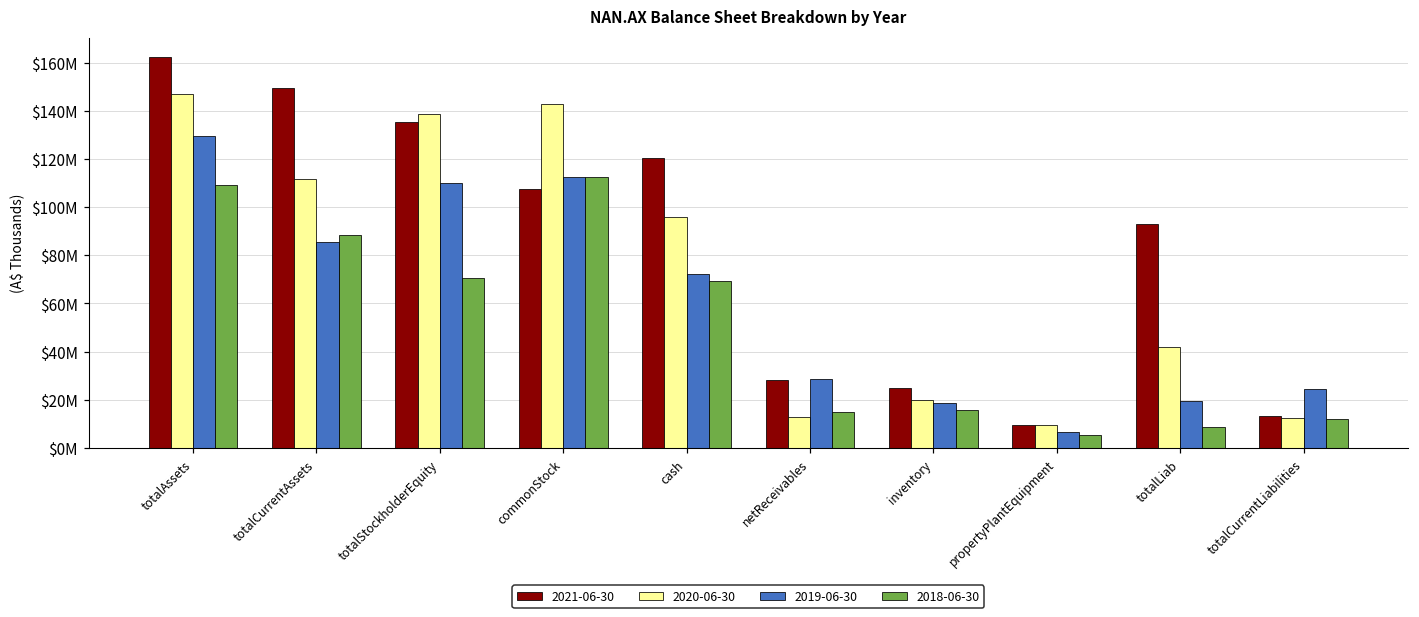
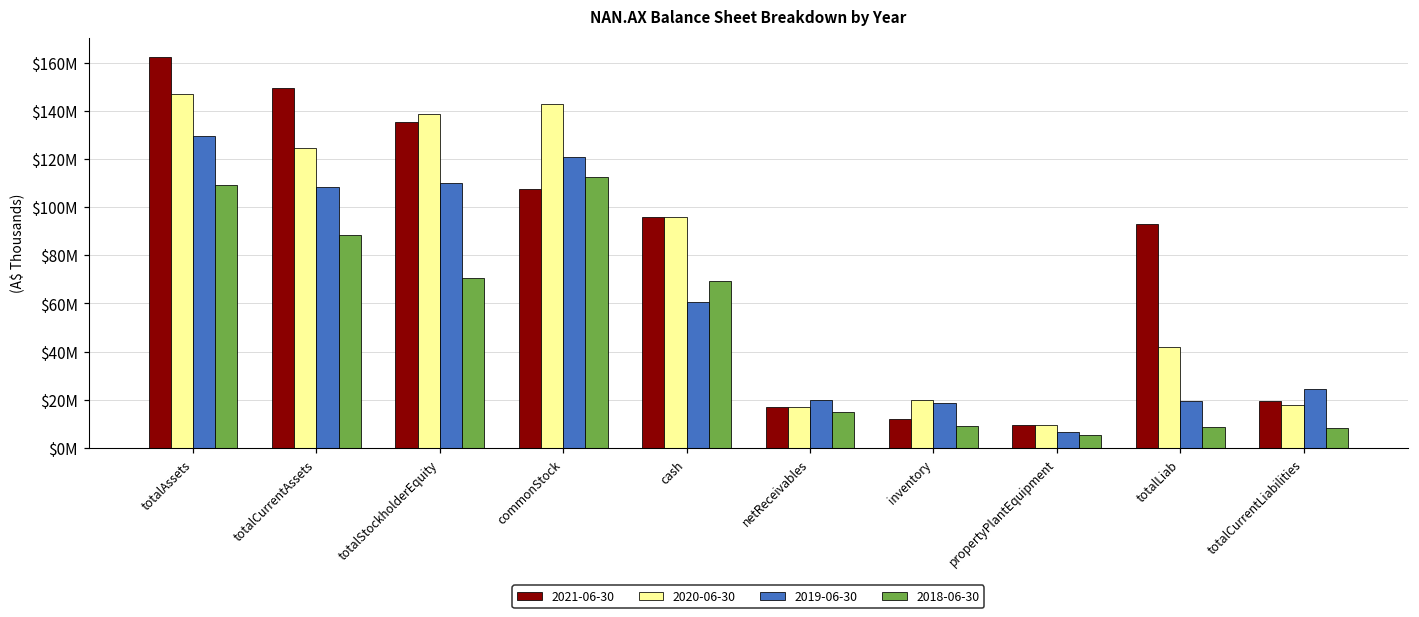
2020-06-30, totalCurrentAssets: $112000000 -> $125000000
2019-06-30, totalCurrentAssets: $86000000 -> $109000000
2019-06-30, commonStock: $113000000 -> $121000000
2021-06-30, cash: $121000000 -> $96000000
2019-06-30, cash: $72000000 -> $61000000
2021-06-30, netReceivables: $28000000 -> $17000000
2020-06-30, netReceivables: $13000000 -> $17000000
2019-06-30, netReceivables: $29000000 -> $20000000
2021-06-30, inventory: $25000000 -> $12000000
2018-06-30, inventory: $16000000 -> $9000000
2021-06-30, totalCurrentLiabilities: $13000000 -> $20000000
2020-06-30, totalCurrentLiabilities: $12000000 -> $18000000
2018-06-30, totalCurrentLiabilities: $12000000 -> $8000000
